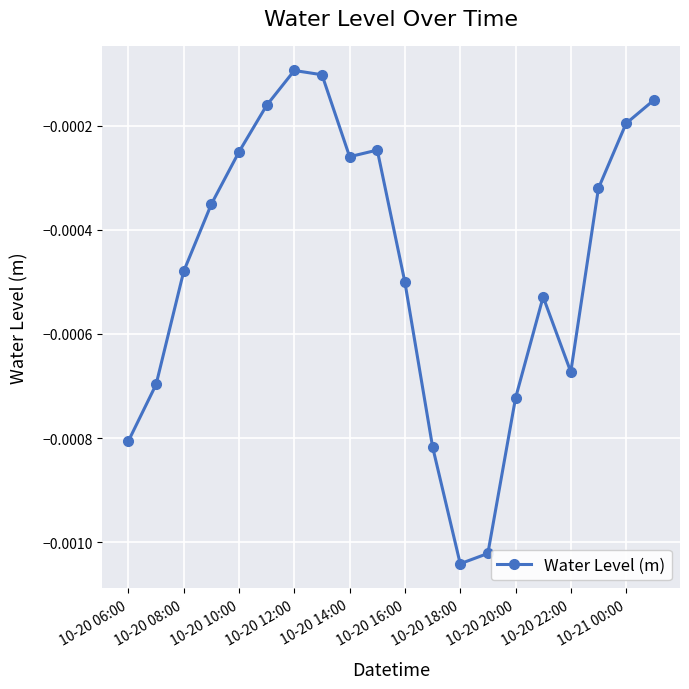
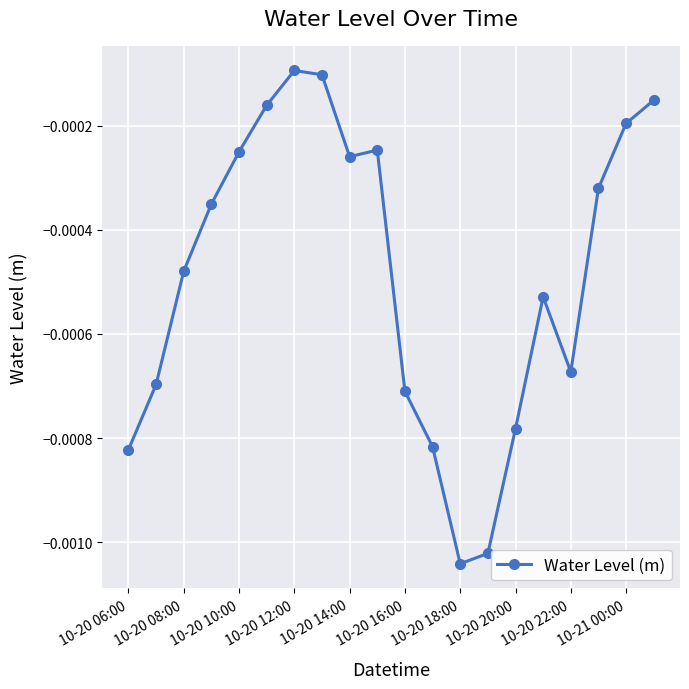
10-20 06:00: -0.00081 -> -0.00082
10-20 16:00: -0.00050 -> -0.00071
10-20 20:00: -0.00072 -> -0.00078
